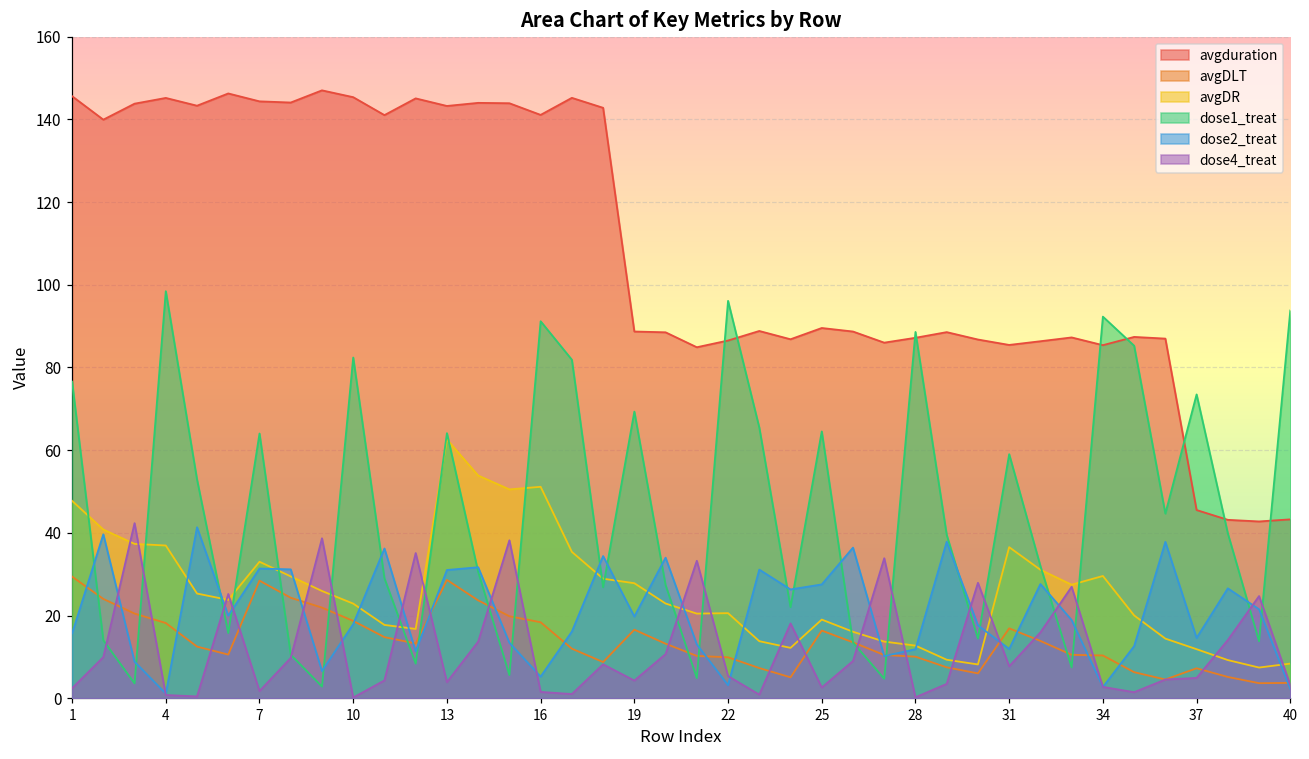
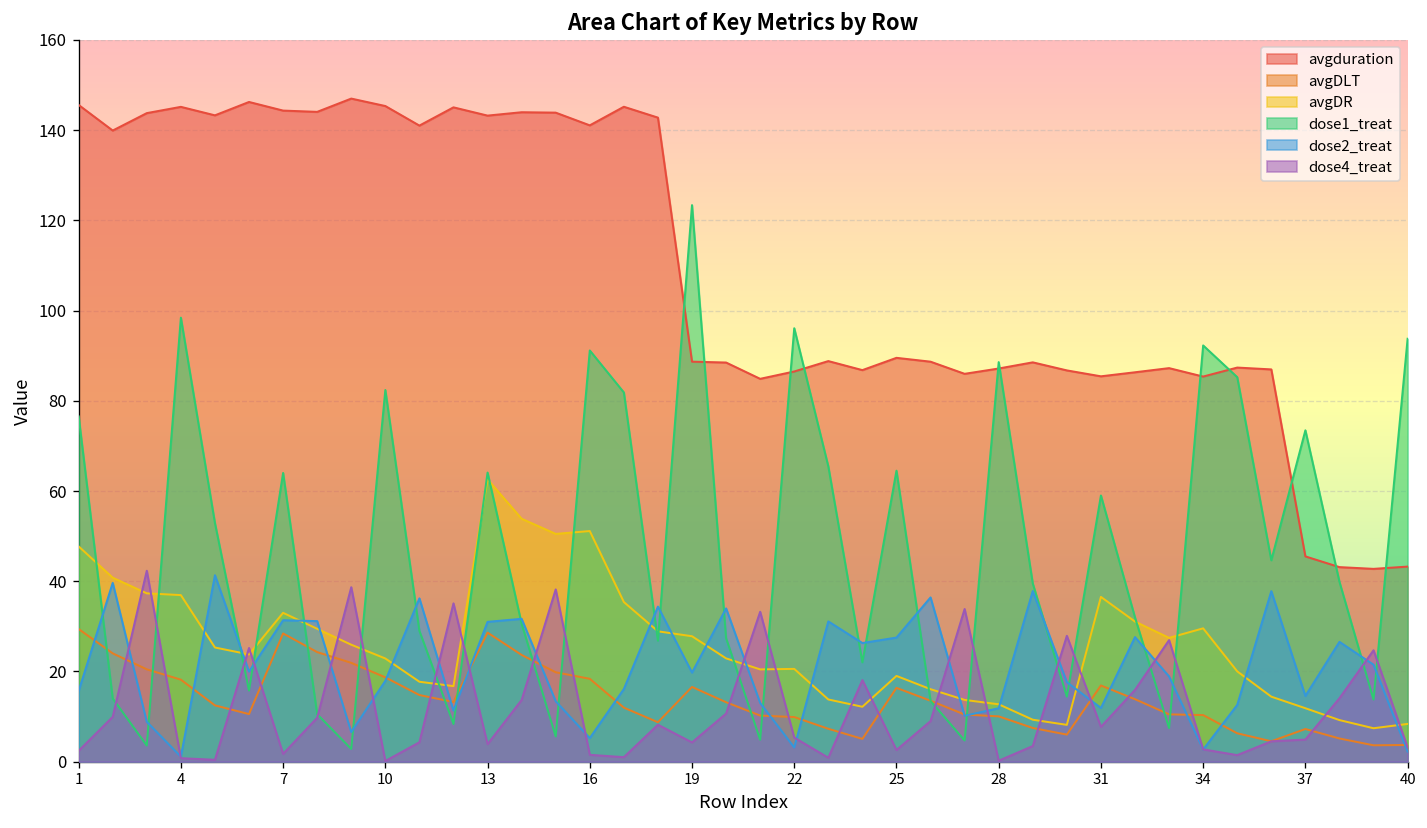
dose1_treat, 19: 69 -> 123
